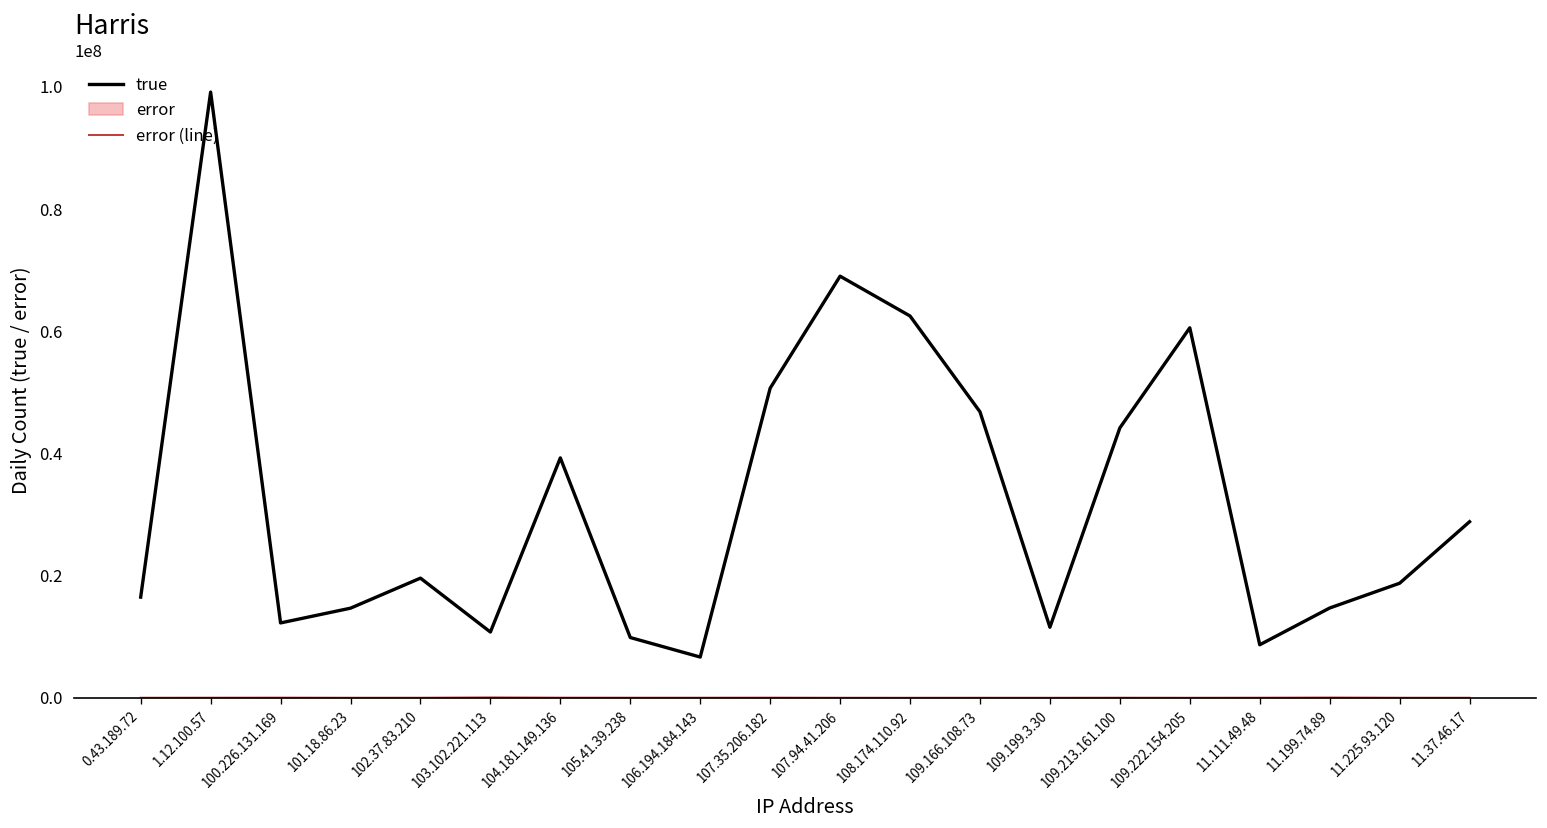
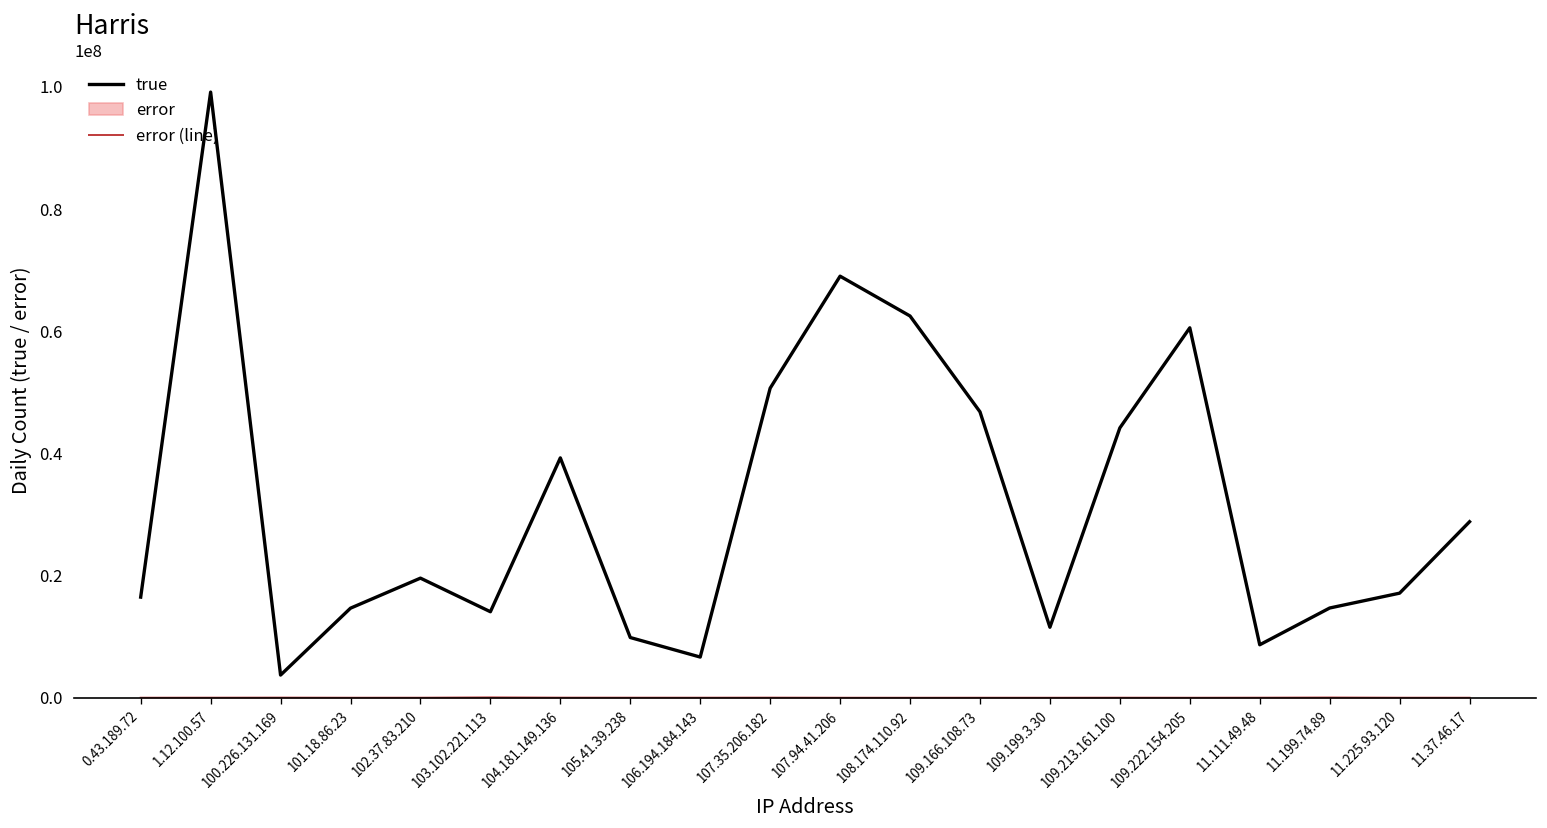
true, 100.226.131.169: 12000000 -> 4000000
true, 103.102.221.113: 11000000 -> 14000000
true, 11.225.93.120: 19000000 -> 17000000
